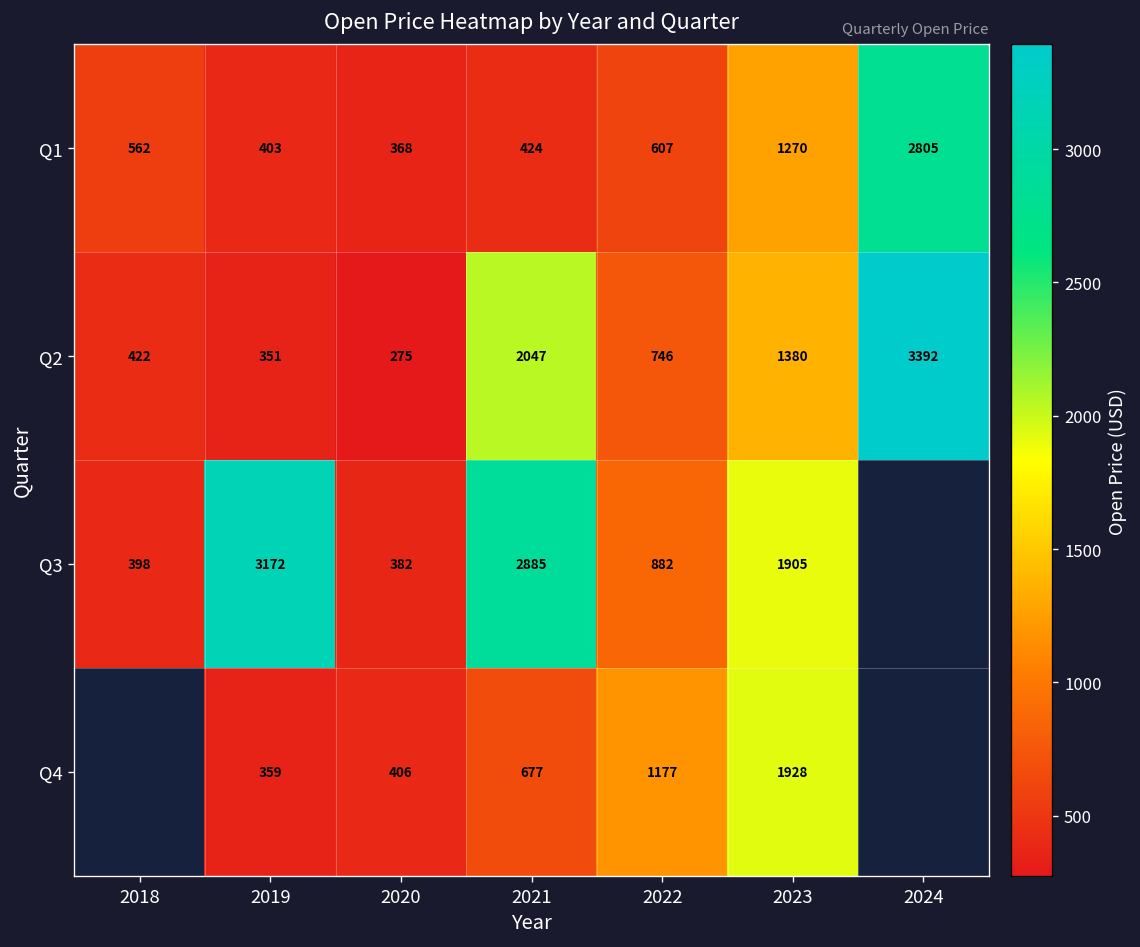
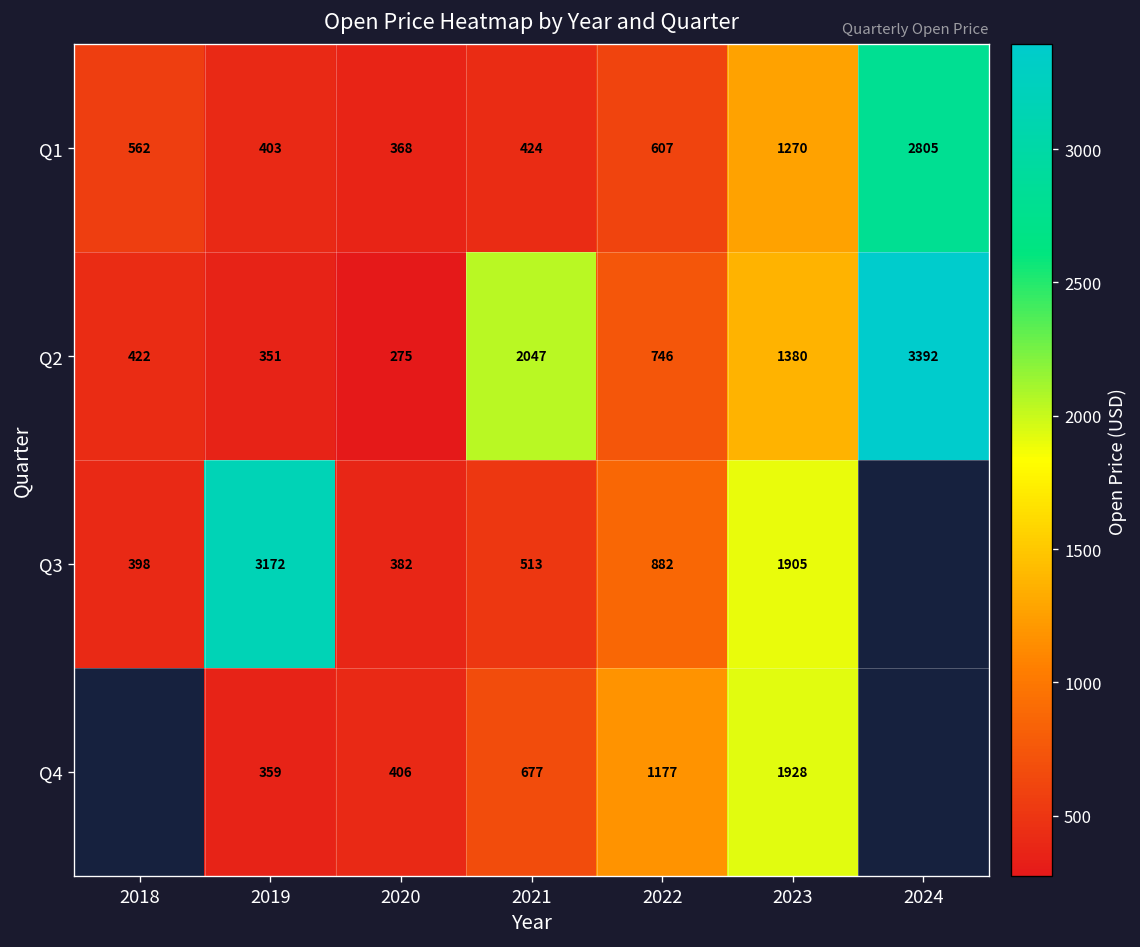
Q3, 2021: 2885 -> 513
